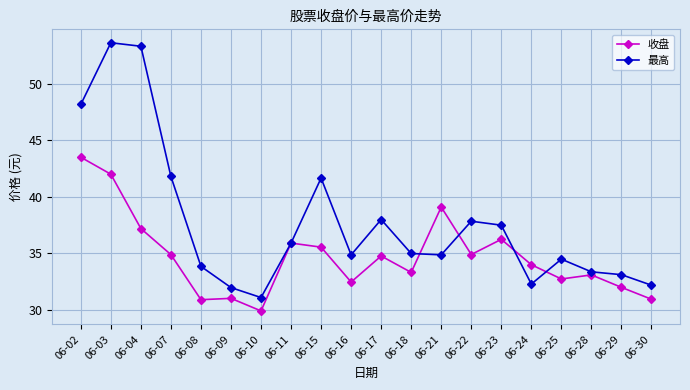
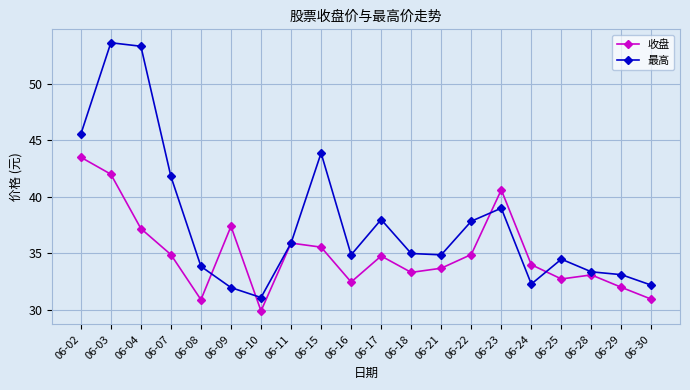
最高, 06-02: 48.2 -> 45.5
收盘, 06-09: 31.0 -> 37.4
最高, 06-15: 41.7 -> 43.9
收盘, 06-21: 39.1 -> 33.7
收盘, 06-23: 36.3 -> 40.6
最高, 06-23: 37.5 -> 39.0
